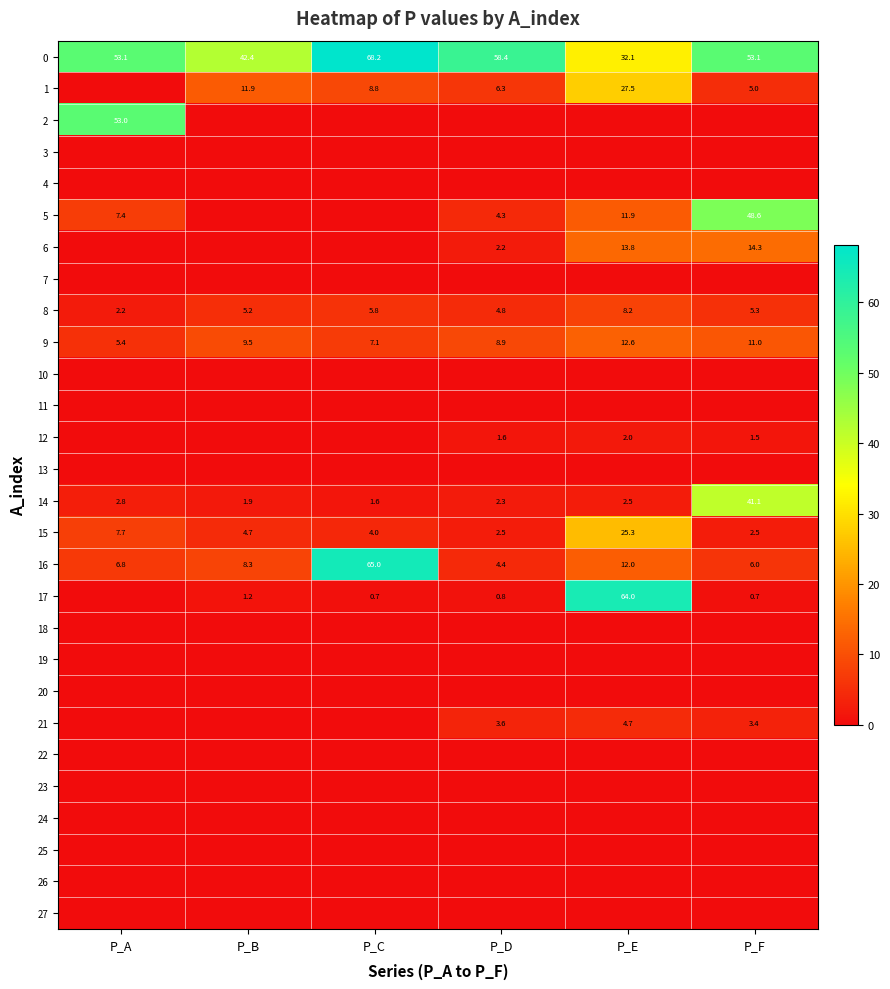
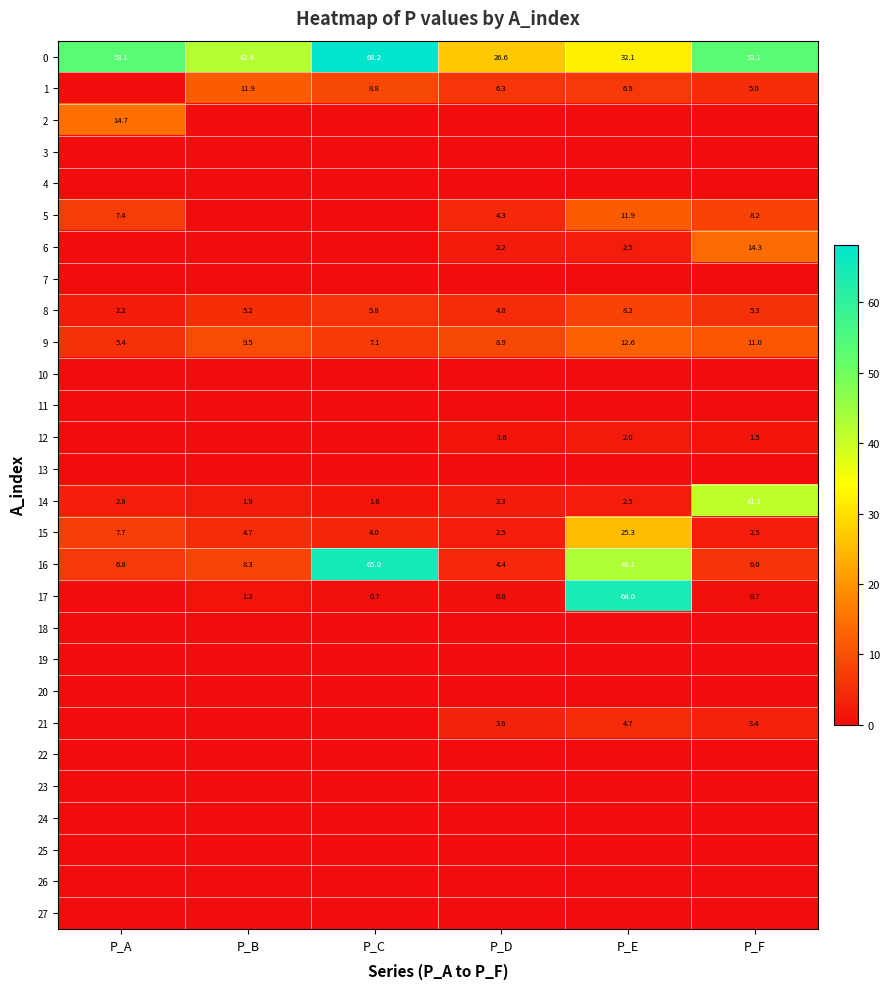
0, P_D: 58.4 -> 26.6
1, P_E: 27.5 -> 6.9
2, P_A: 53.0 -> 14.7
5, P_F: 48.6 -> 8.2
6, P_E: 13.8 -> 2.5
16, P_E: 12.0 -> 43.1
